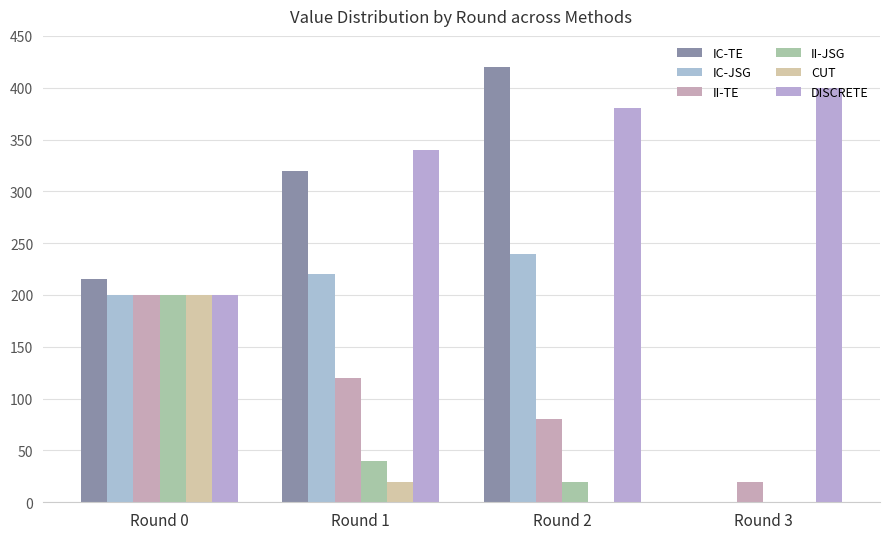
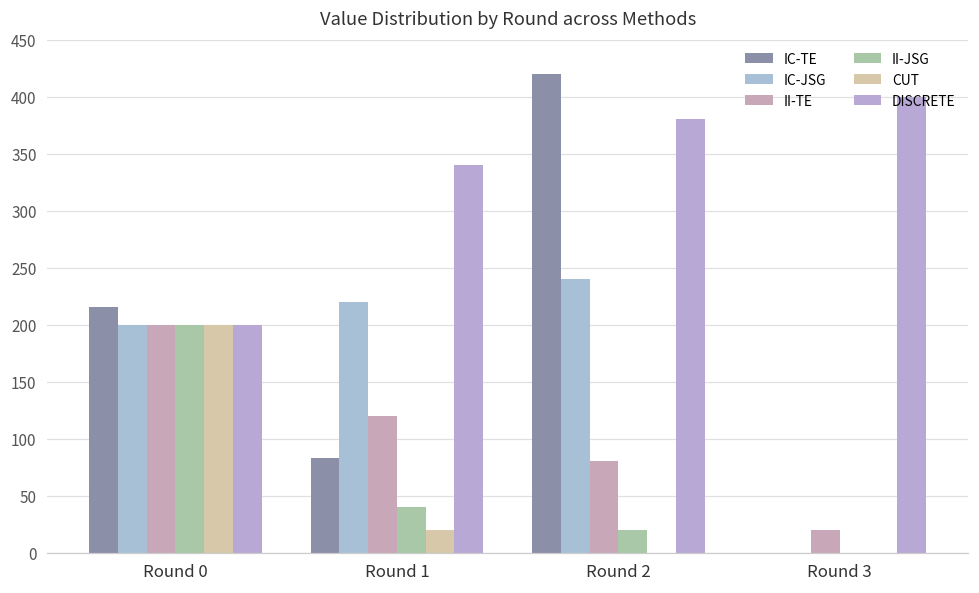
IC-TE, Round 1: 320 -> 83
